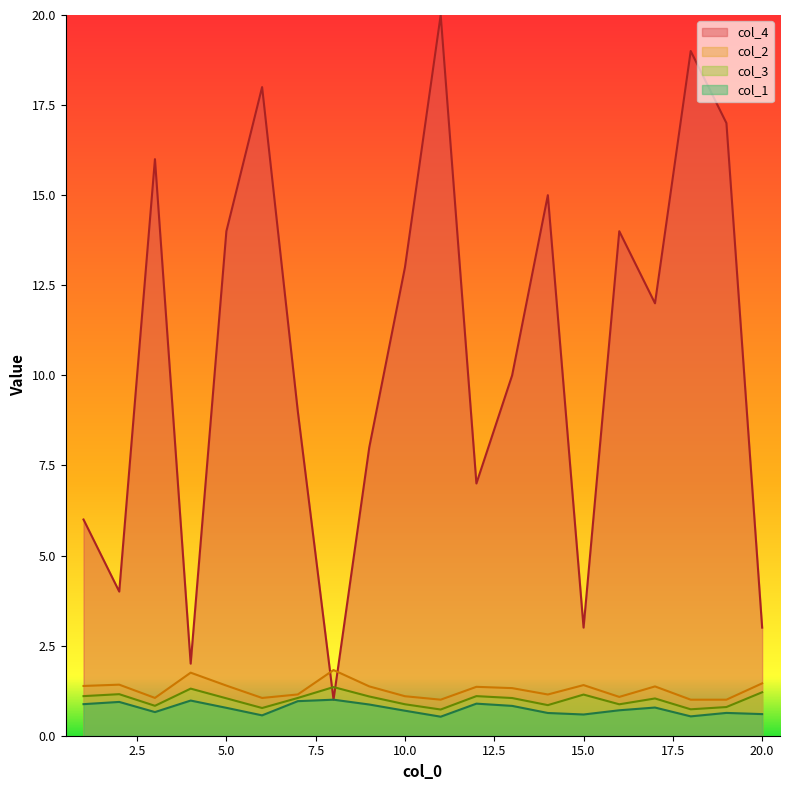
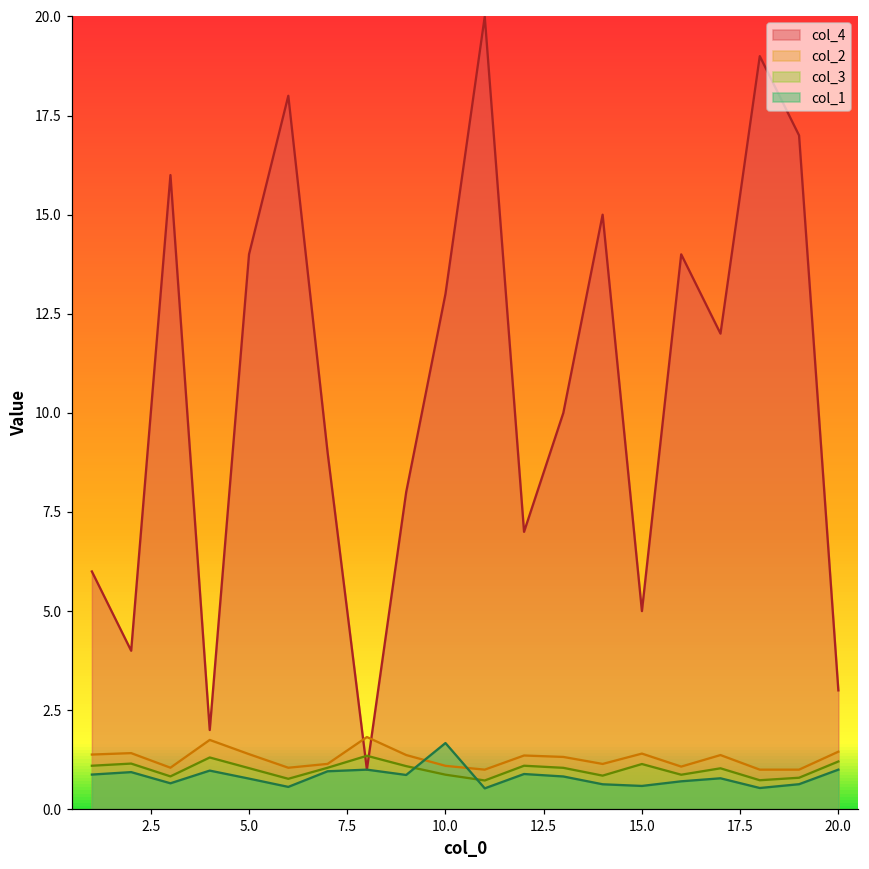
col_1, 10.0: 0.7 -> 1.7
col_4, 15.0: 3 -> 5
col_1, 20.0: 0.6 -> 1.0
